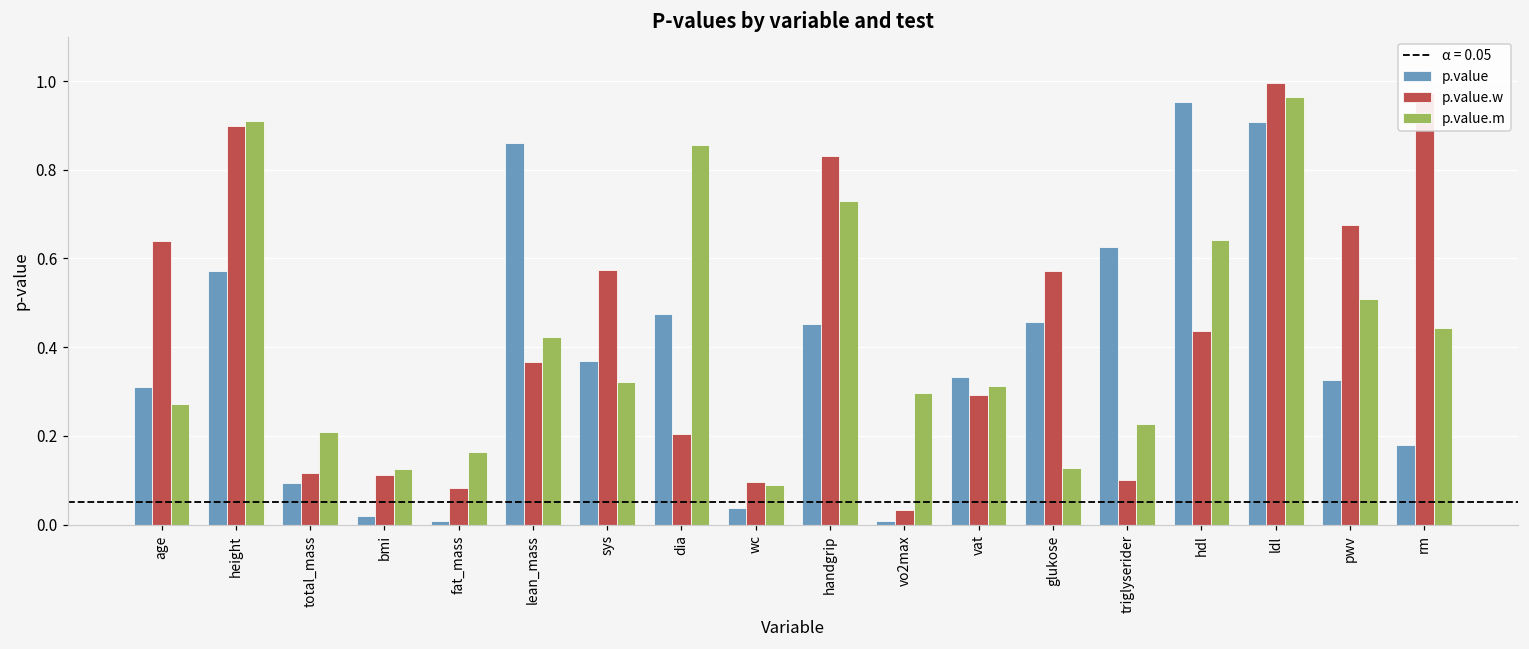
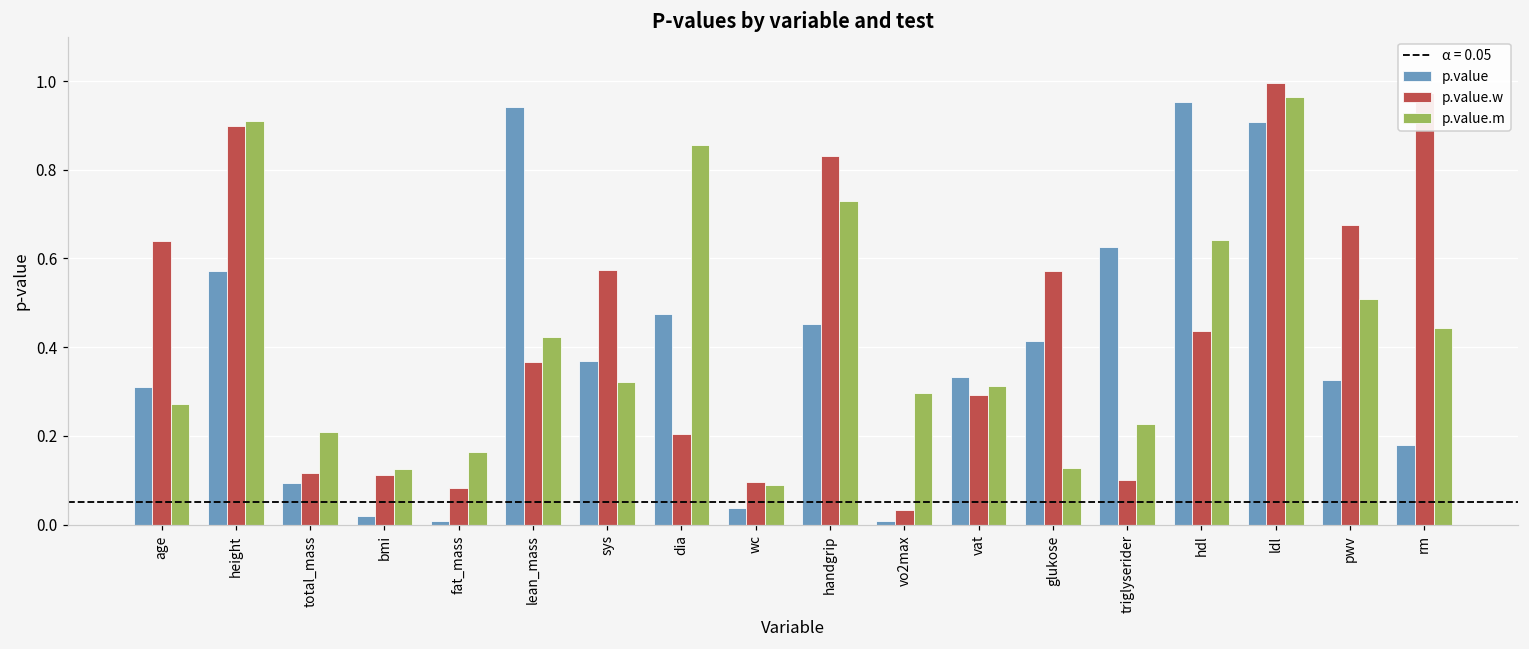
p.value, lean_mass: 0.86 -> 0.94
p.value, glukose: 0.46 -> 0.41
